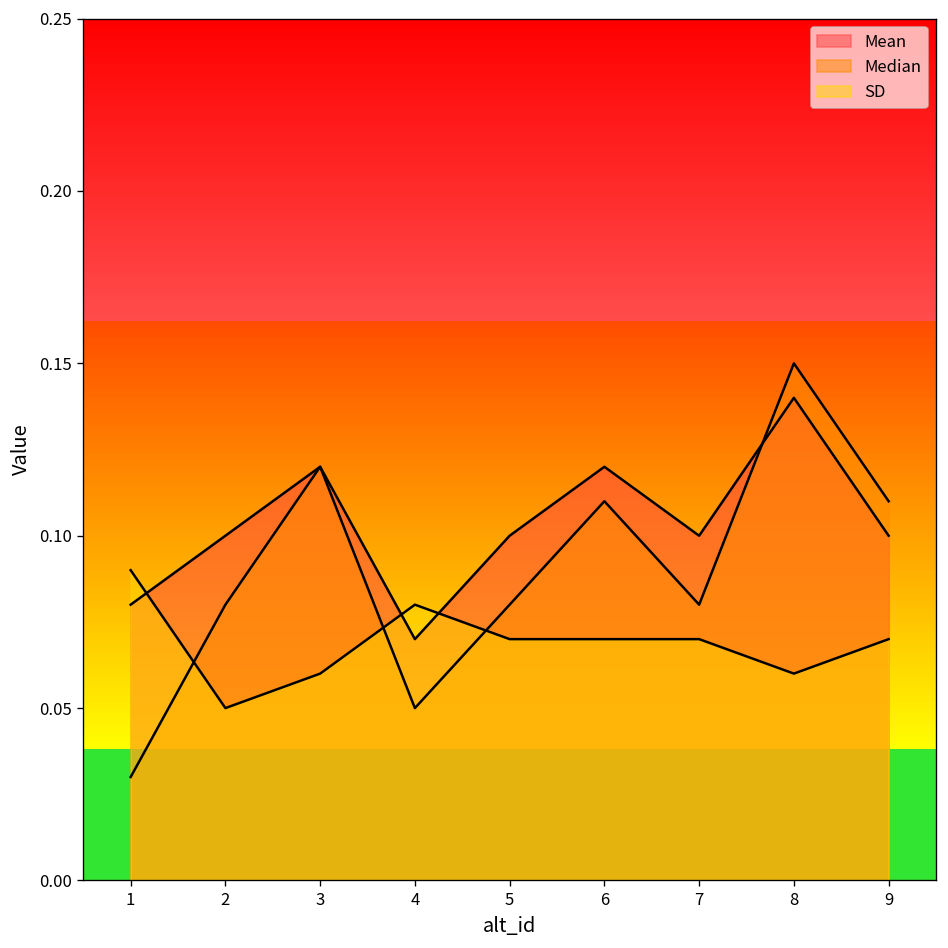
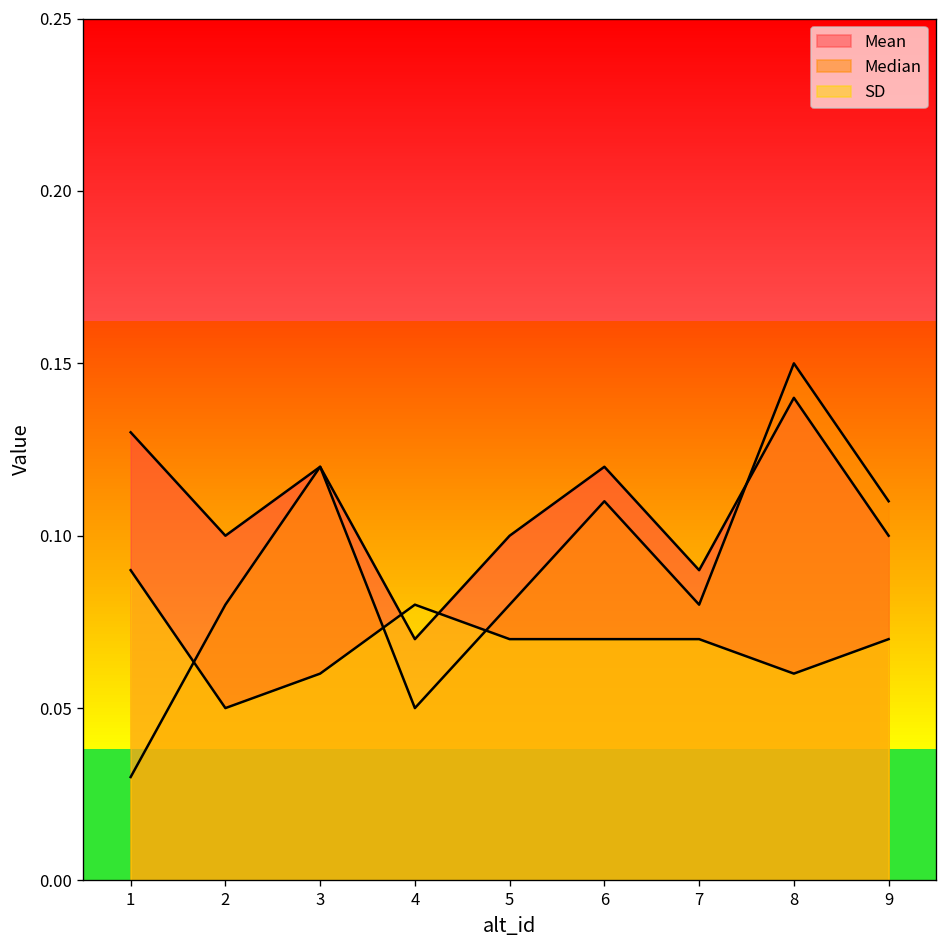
Mean, 1: 0.08 -> 0.13
Mean, 7: 0.10 -> 0.09
